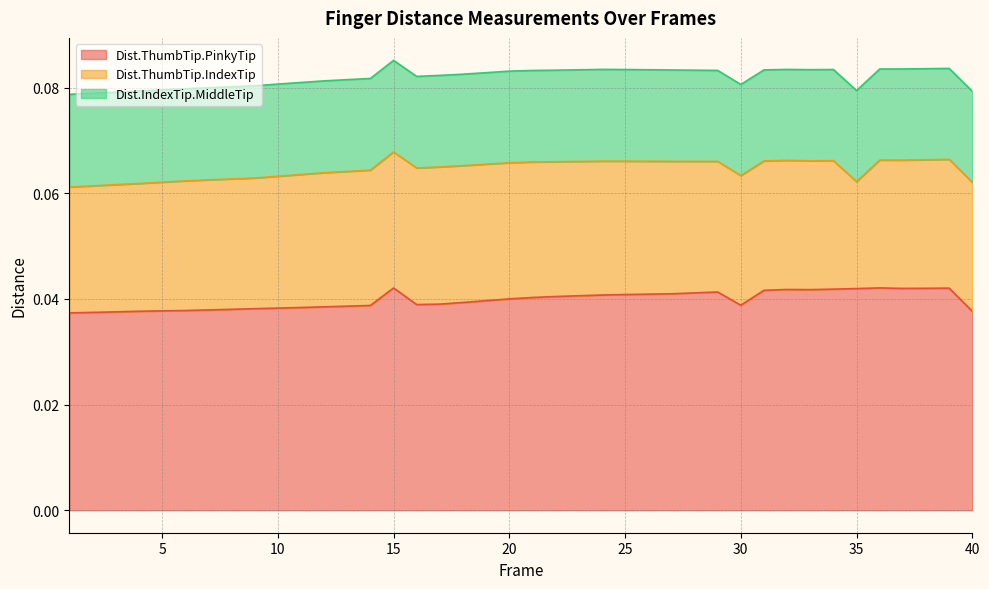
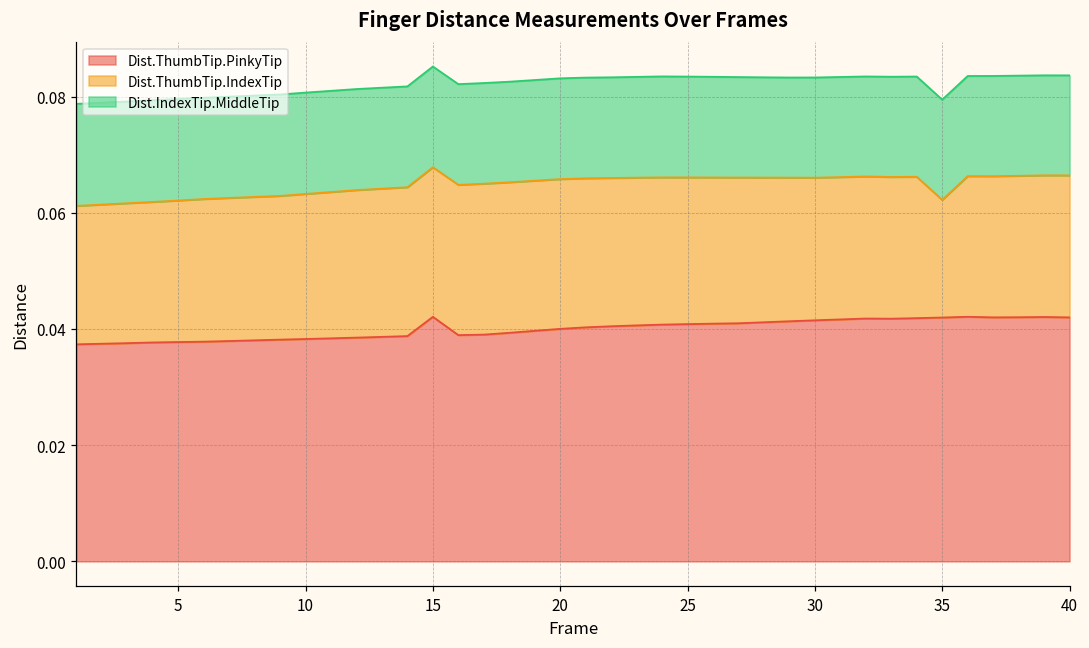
Dist.ThumbTip.PinkyTip, 30: 0.039 -> 0.041
Dist.ThumbTip.PinkyTip, 40: 0.038 -> 0.042
